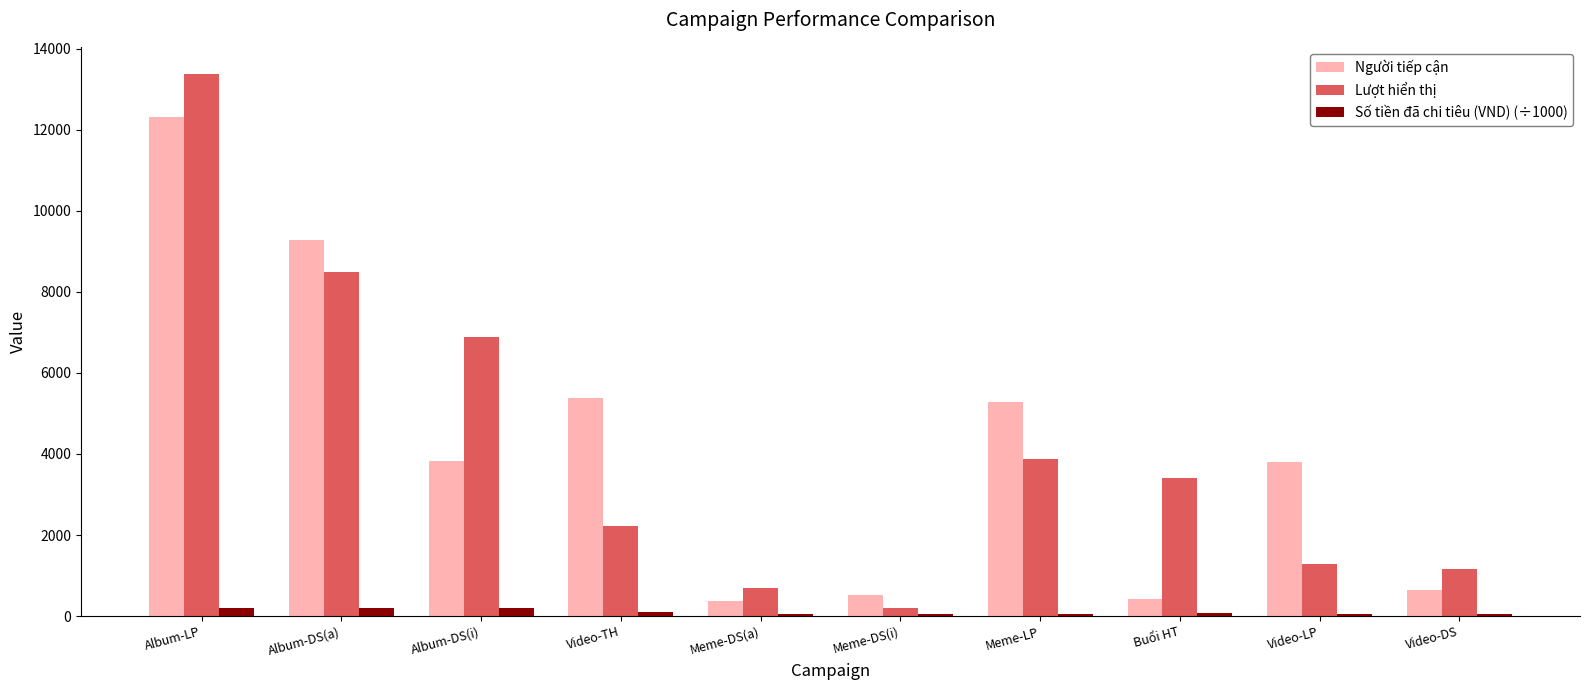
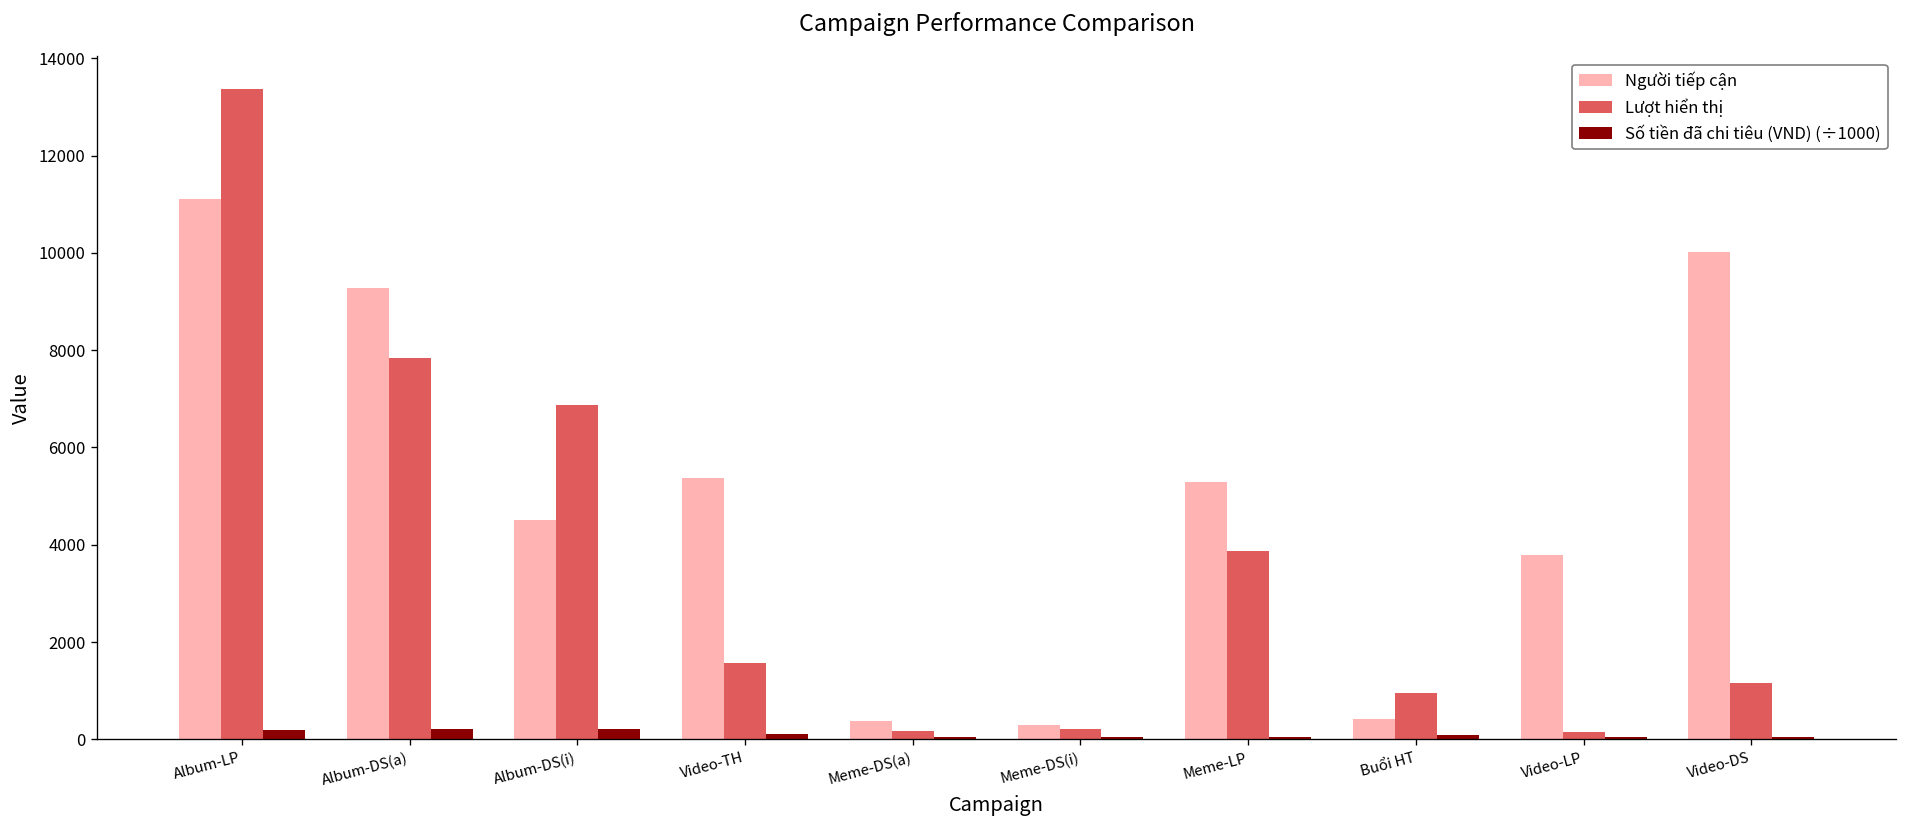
Người tiếp cận, Album-LP: 12300 -> 11100
Lượt hiển thị, Album-DS(a): 8500 -> 7800
Người tiếp cận, Album-DS(i): 3800 -> 4500
Lượt hiển thị, Video-TH: 2200 -> 1600
Lượt hiển thị, Meme-DS(a): 700 -> 200
Người tiếp cận, Meme-DS(i): 500 -> 300
Lượt hiển thị, Buổi HT: 3400 -> 1000
Lượt hiển thị, Video-LP: 1300 -> 200
Người tiếp cận, Video-DS: 600 -> 10000
